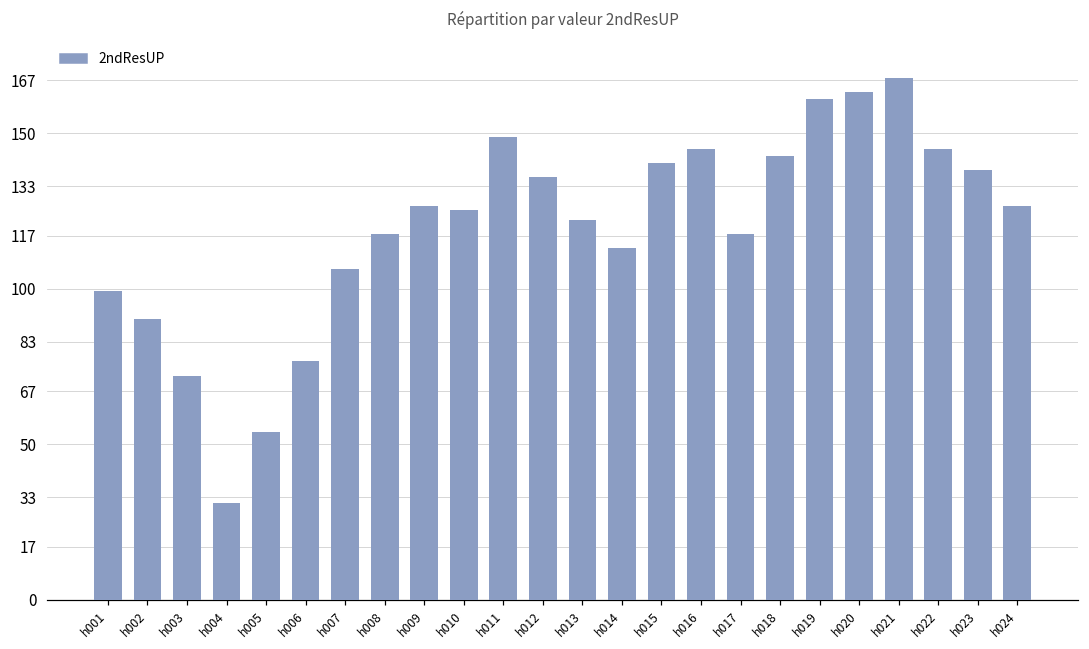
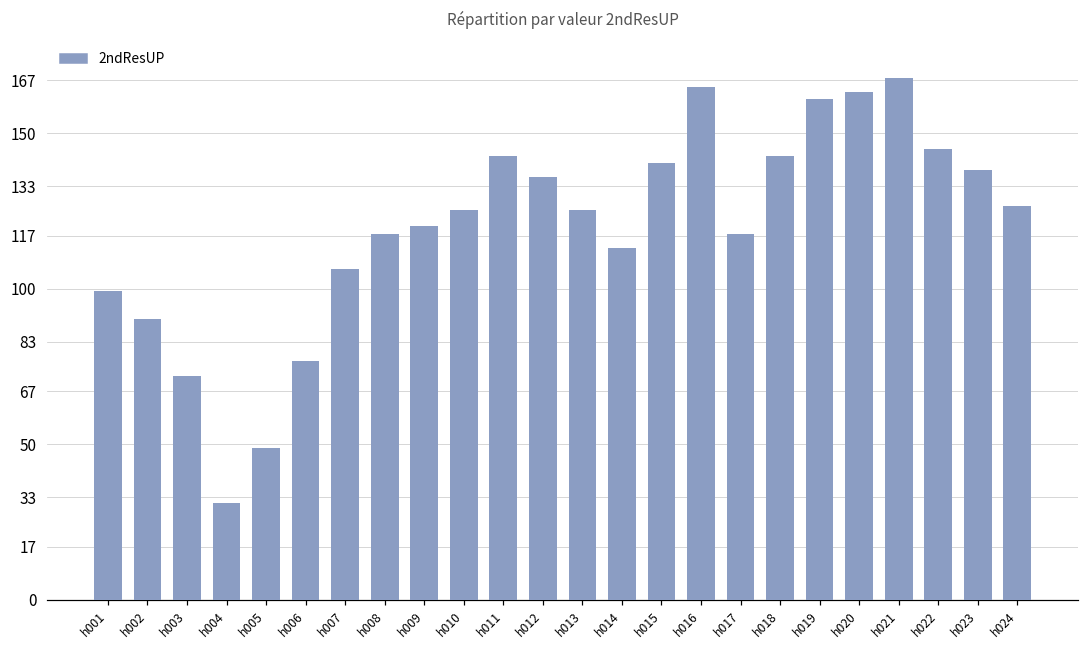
h005: 54 -> 49
h009: 127 -> 120
h011: 149 -> 143
h013: 122 -> 125
h016: 145 -> 165
